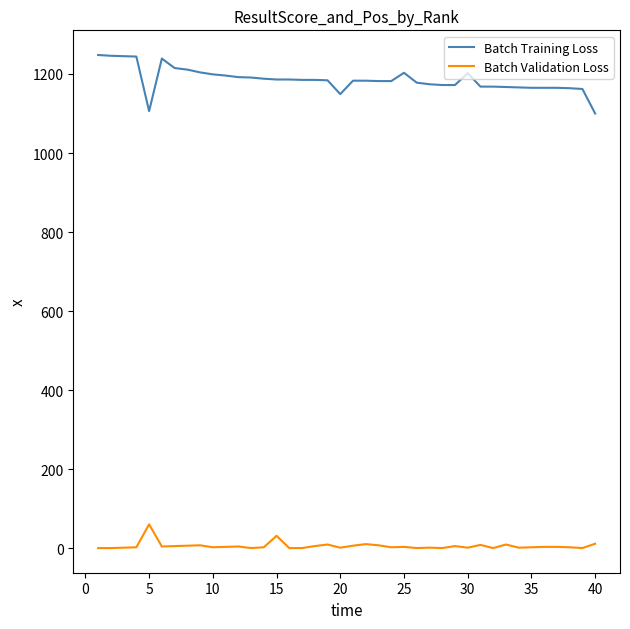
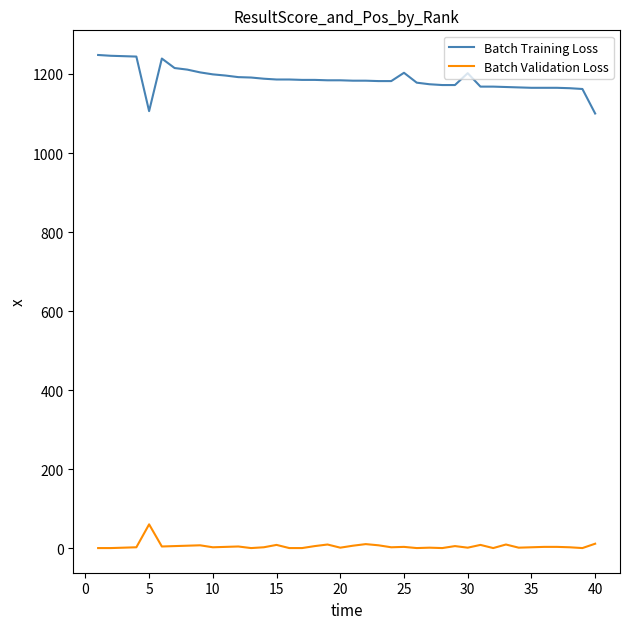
Batch Validation Loss, 15: 30 -> 10
Batch Training Loss, 20: 1150 -> 1180
